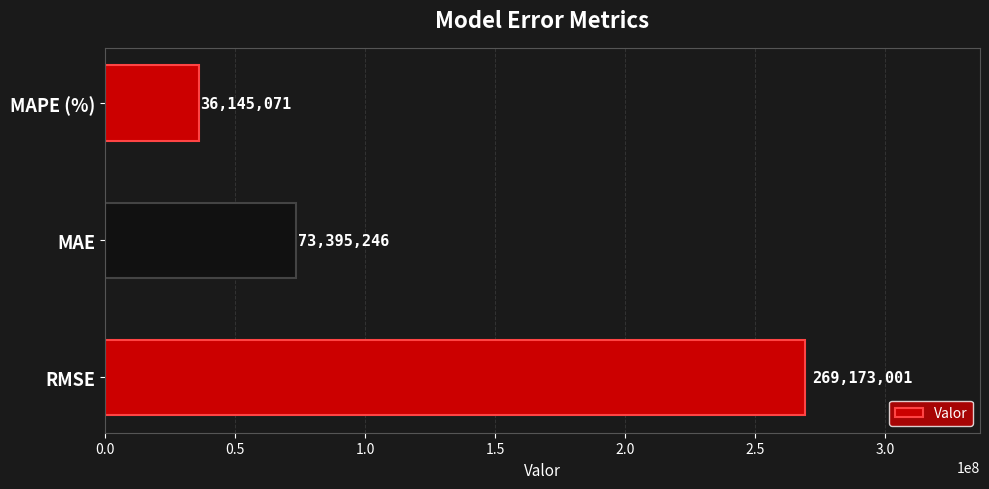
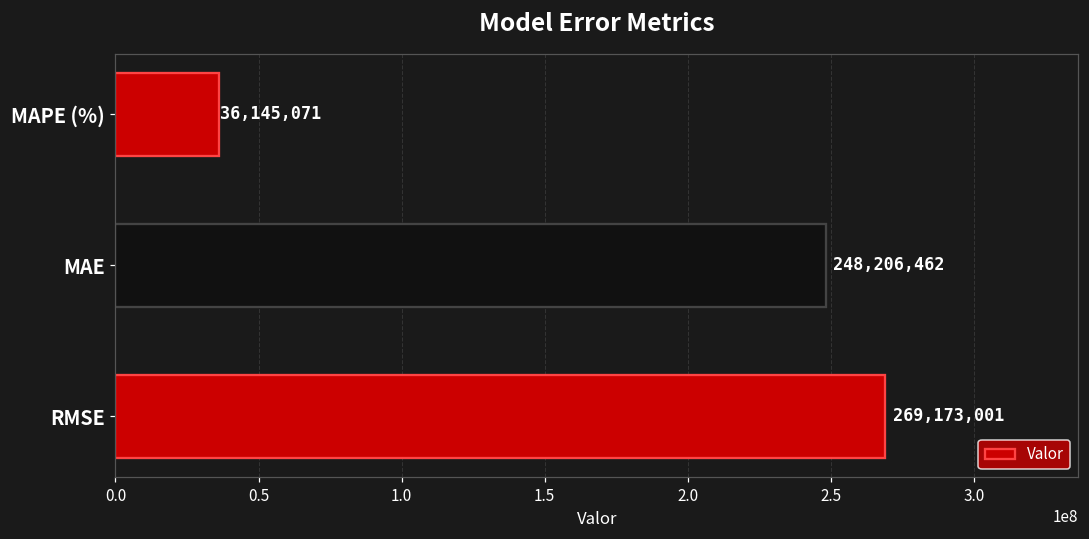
MAE: 73,395,246 -> 248,206,462
